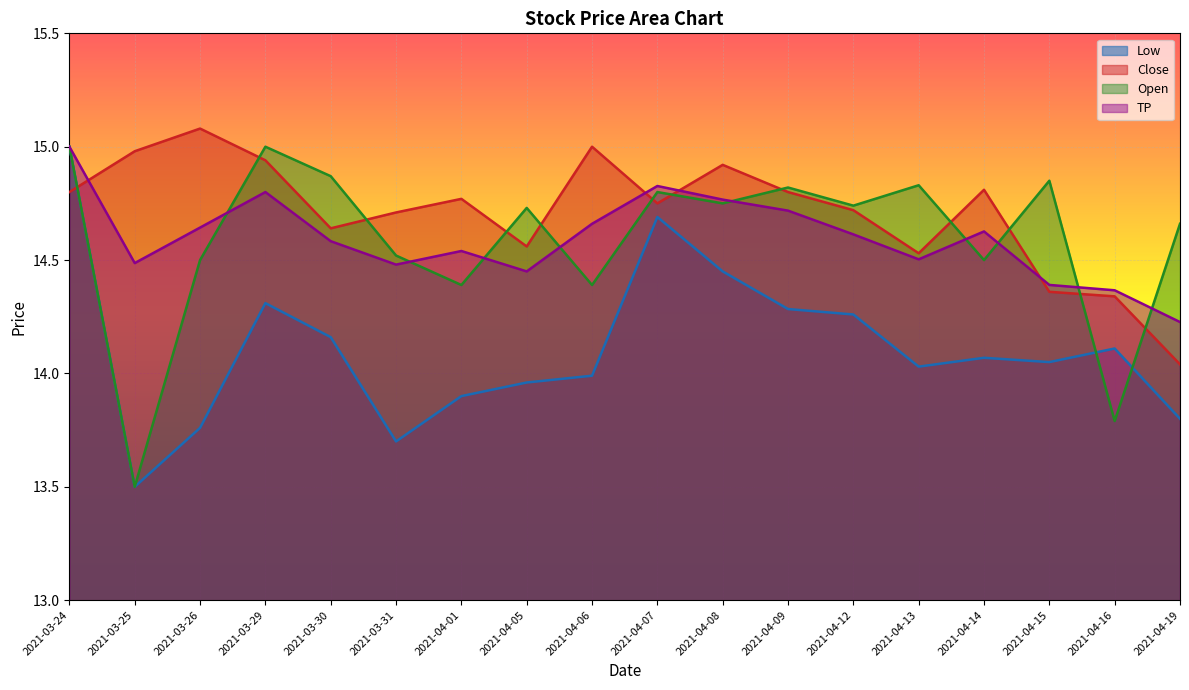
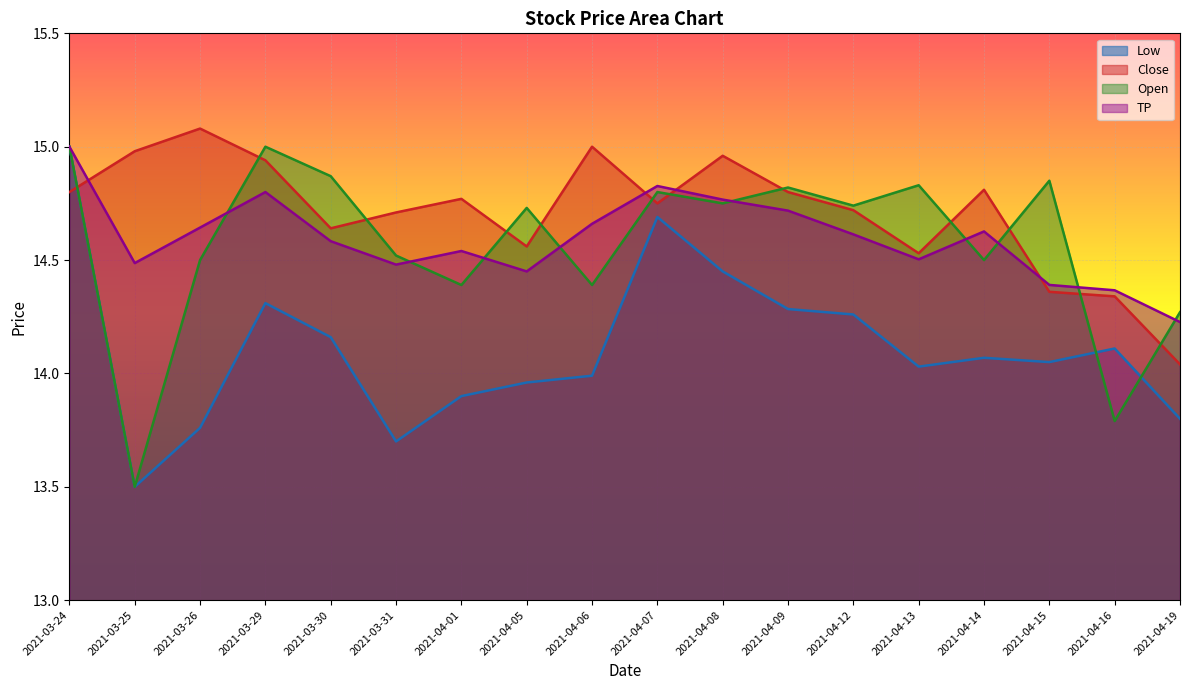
Close, 2021-04-08: 14.92 -> 14.96
Open, 2021-04-19: 14.66 -> 14.27
